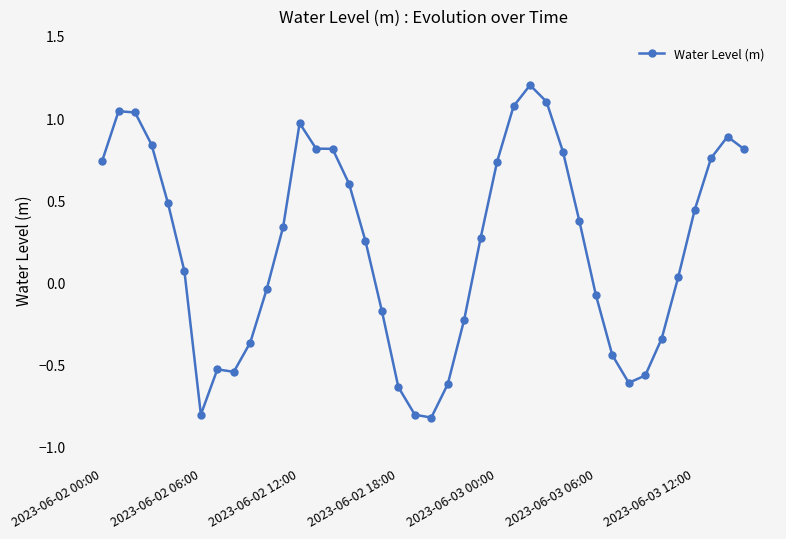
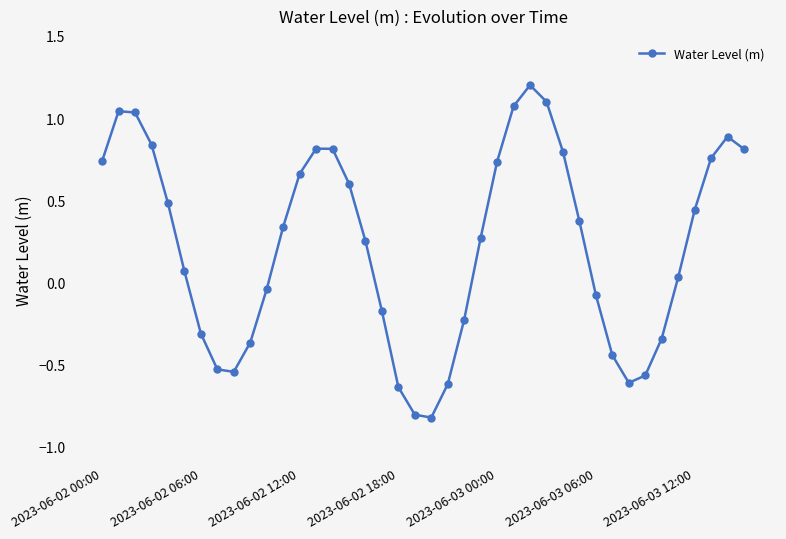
2023-06-02 06:00: -0.80 -> -0.31
2023-06-02 12:00: 0.97 -> 0.66
